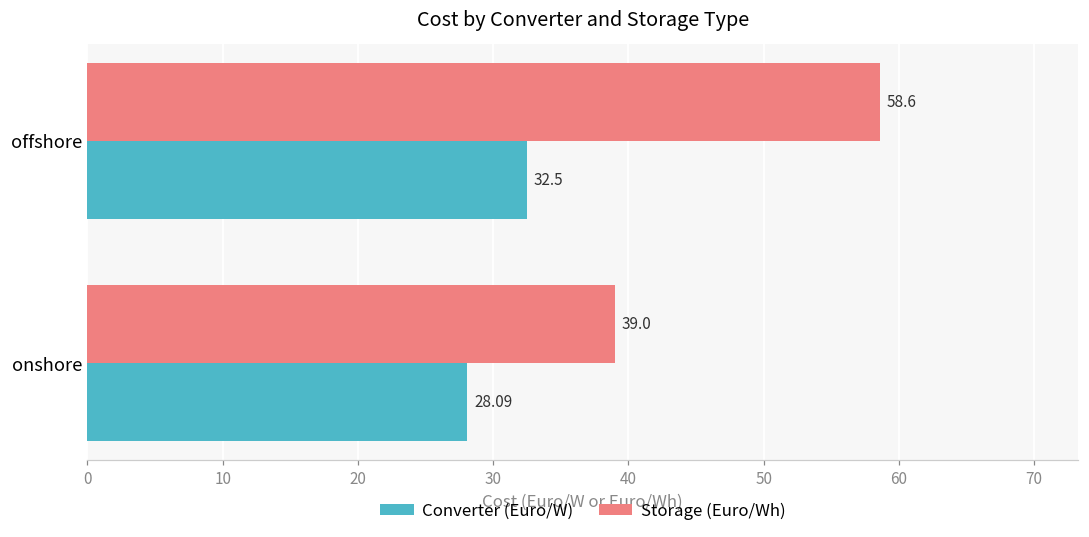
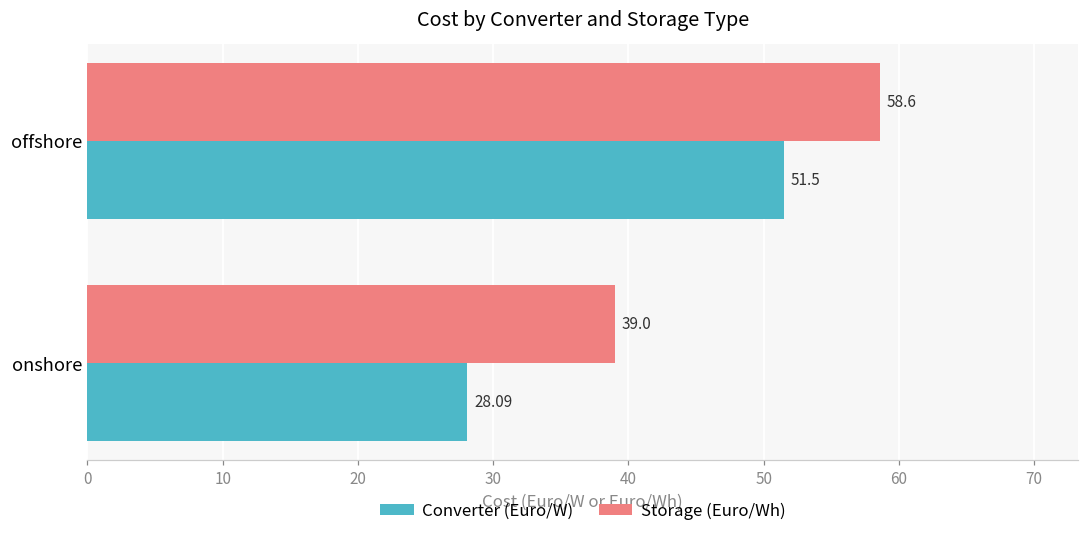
Converter (Euro/W), offshore: 32.5 -> 51.5
